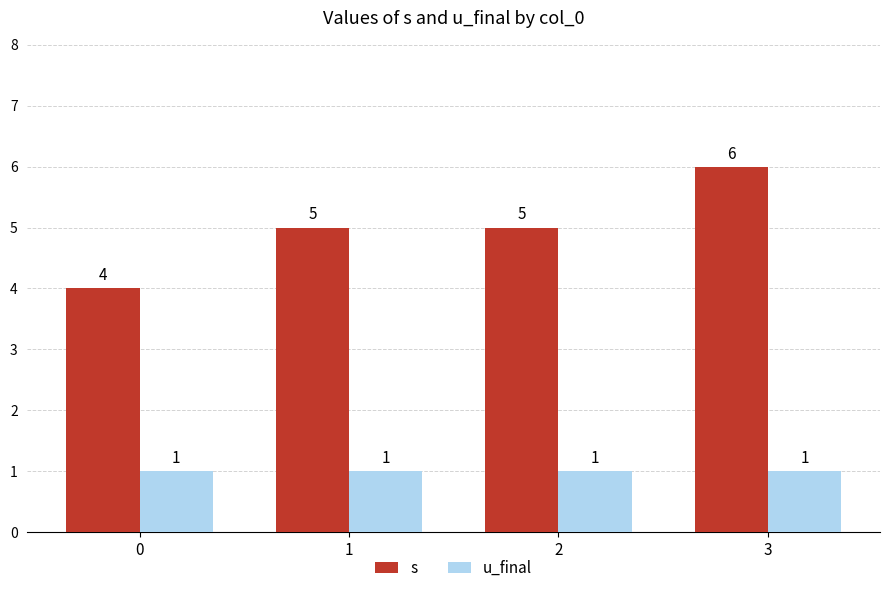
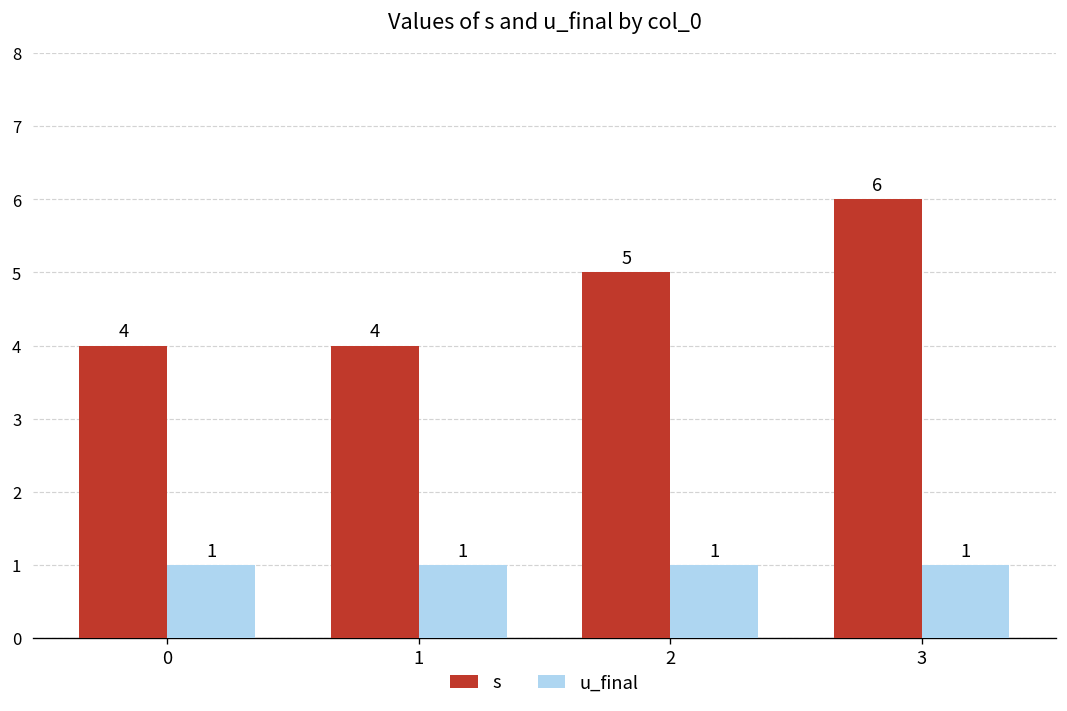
s, 1: 5 -> 4
